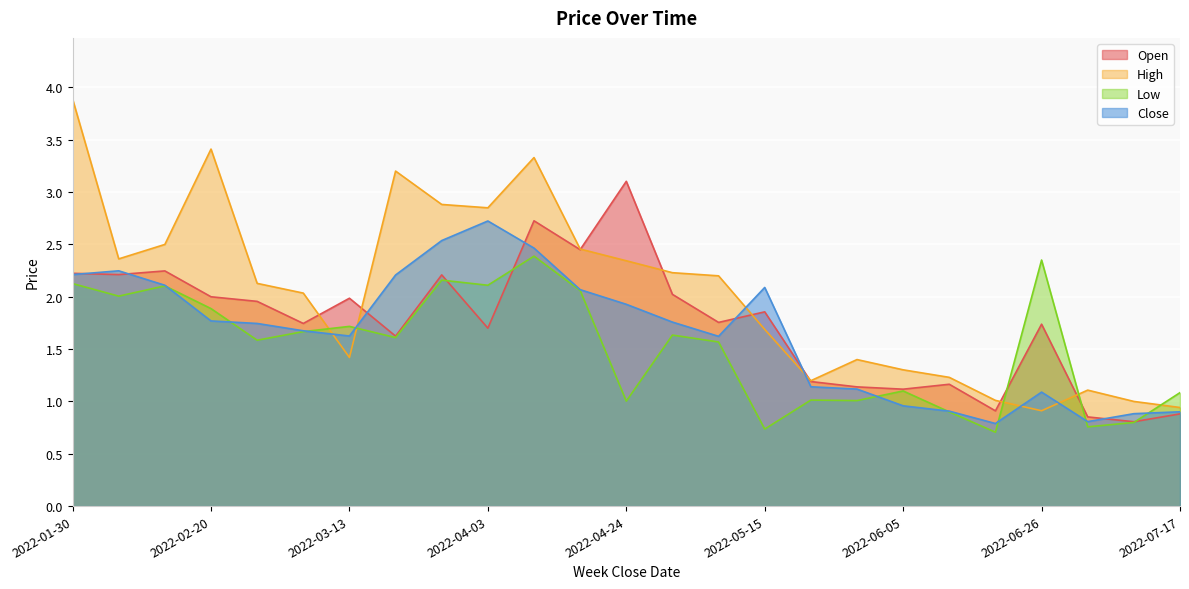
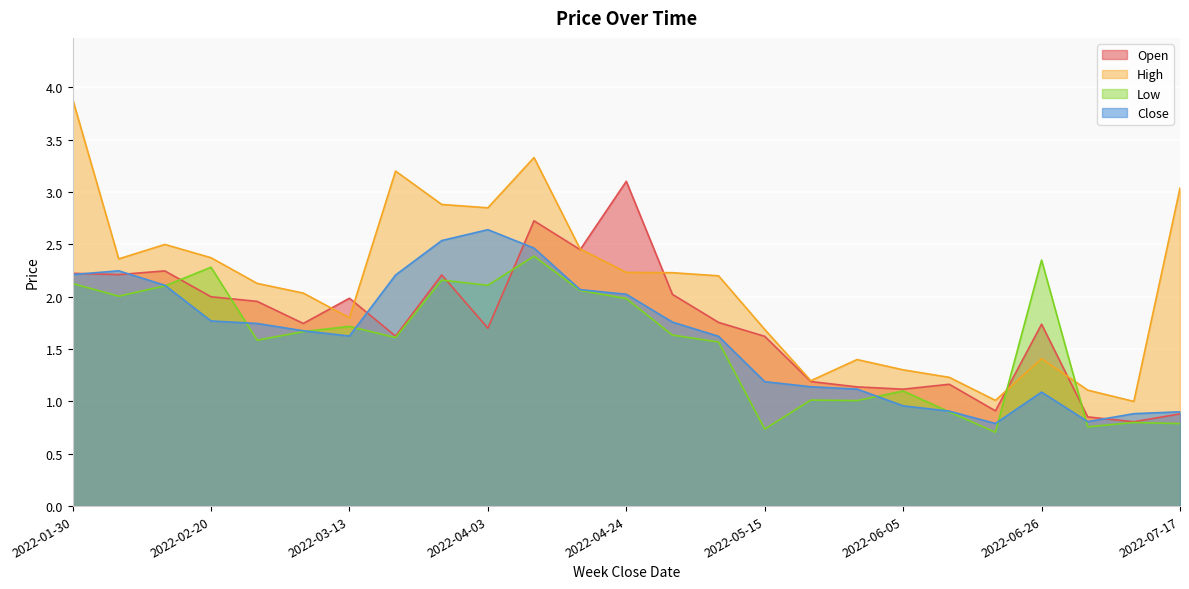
High, 2022-02-20: 3.41 -> 2.37
Low, 2022-02-20: 1.89 -> 2.28
High, 2022-03-13: 1.42 -> 1.80
Close, 2022-04-03: 2.72 -> 2.64
High, 2022-04-24: 2.34 -> 2.23
Low, 2022-04-24: 1.00 -> 1.98
Close, 2022-04-24: 1.93 -> 2.02
Open, 2022-05-15: 1.86 -> 1.62
Close, 2022-05-15: 2.09 -> 1.19
High, 2022-06-26: 0.91 -> 1.41
High, 2022-07-17: 0.94 -> 3.04
Low, 2022-07-17: 1.08 -> 0.79
